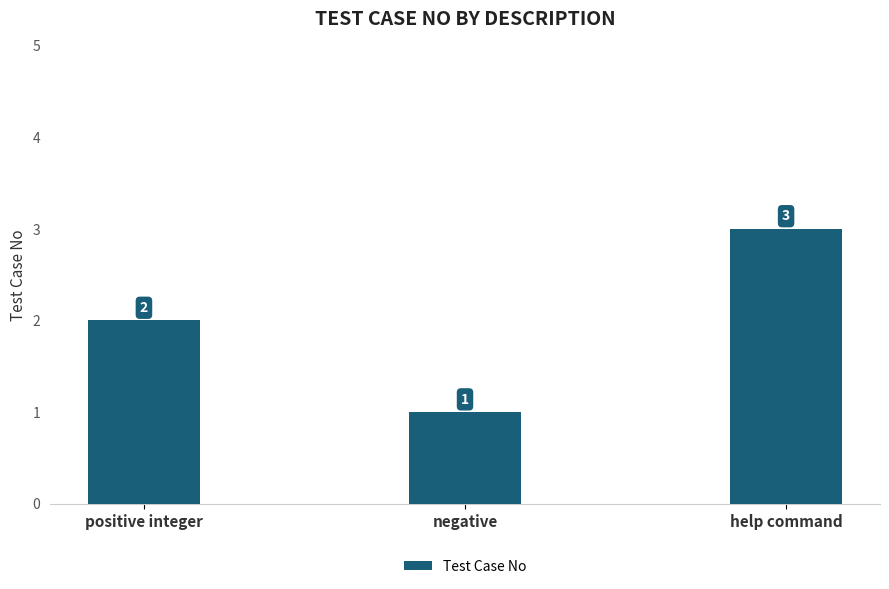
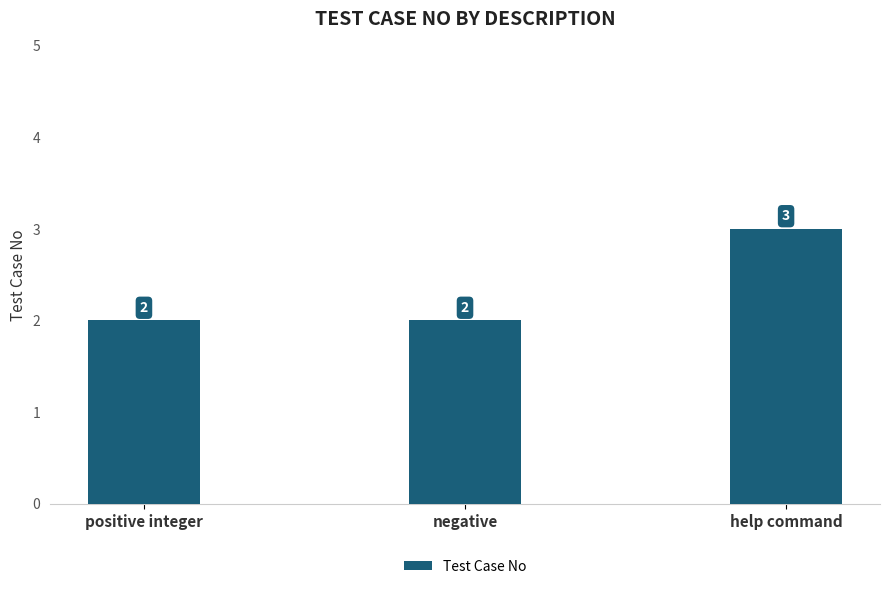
negative: 1 -> 2
